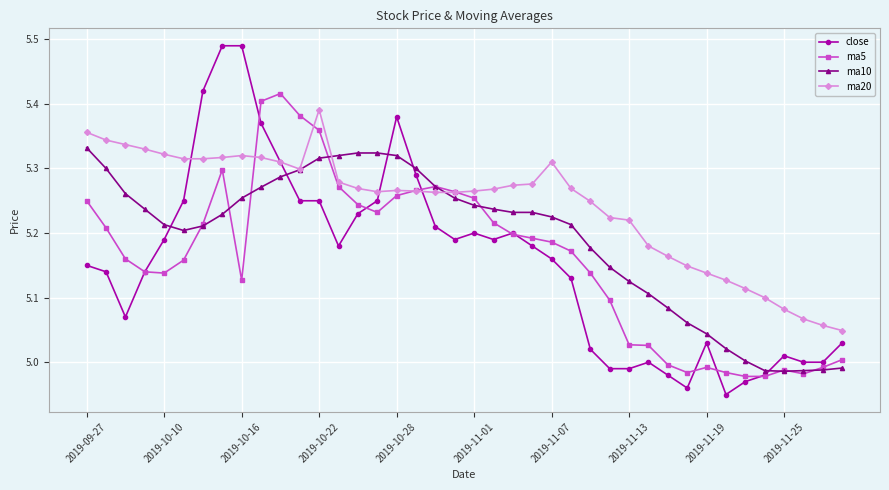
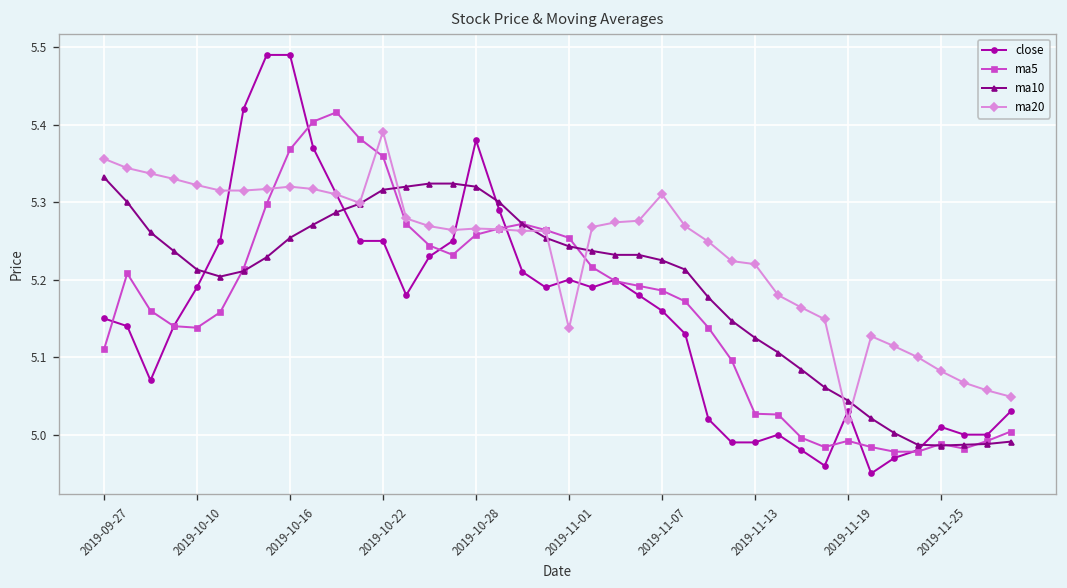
ma5, 2019-09-27: 5.25 -> 5.11
ma5, 2019-10-16: 5.13 -> 5.37
ma20, 2019-11-01: 5.27 -> 5.14
ma20, 2019-11-19: 5.14 -> 5.02
